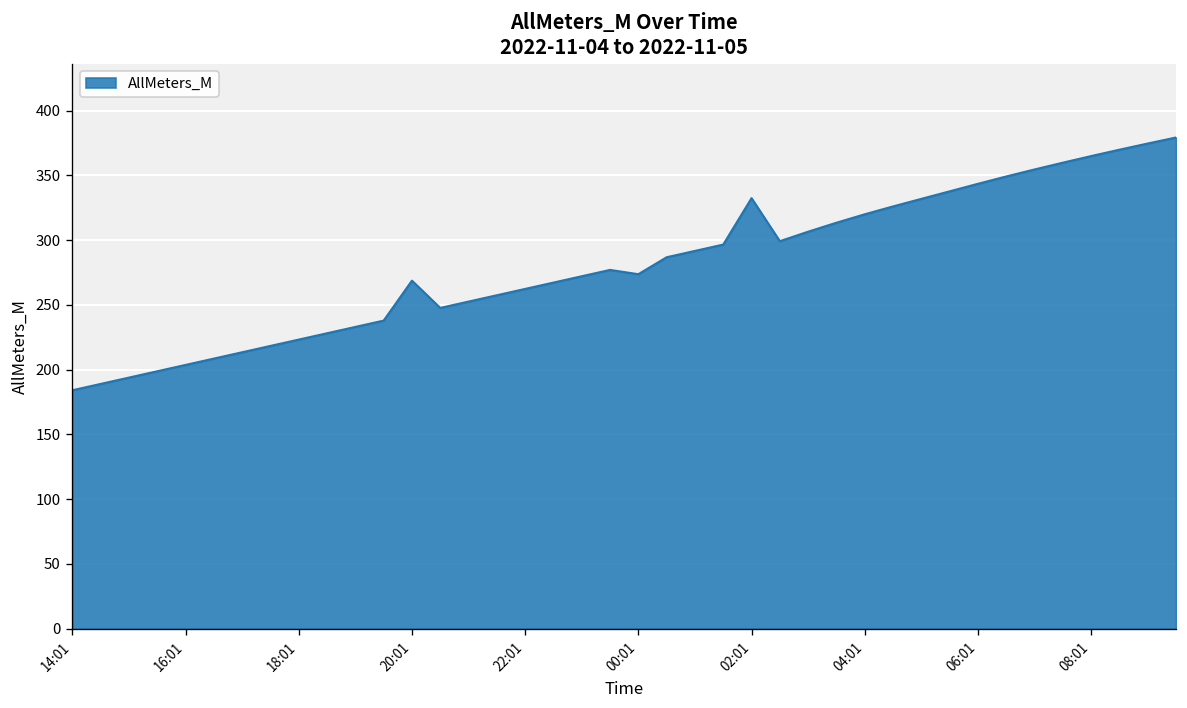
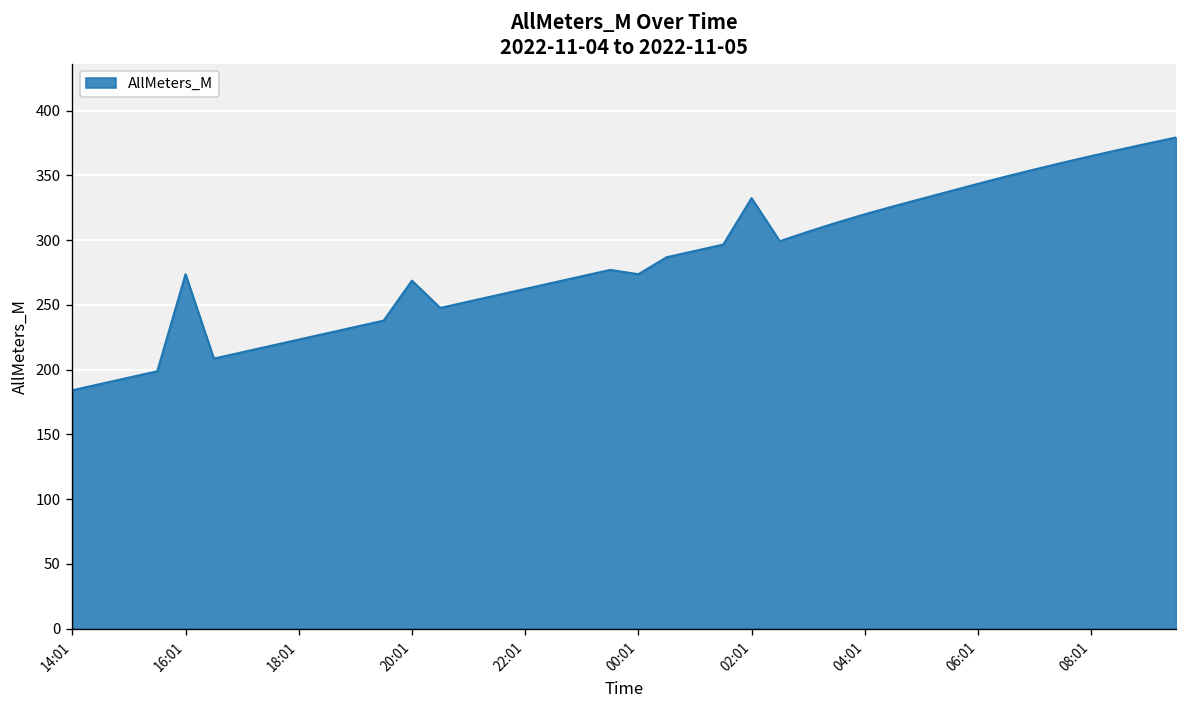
16:01: 204 -> 274
